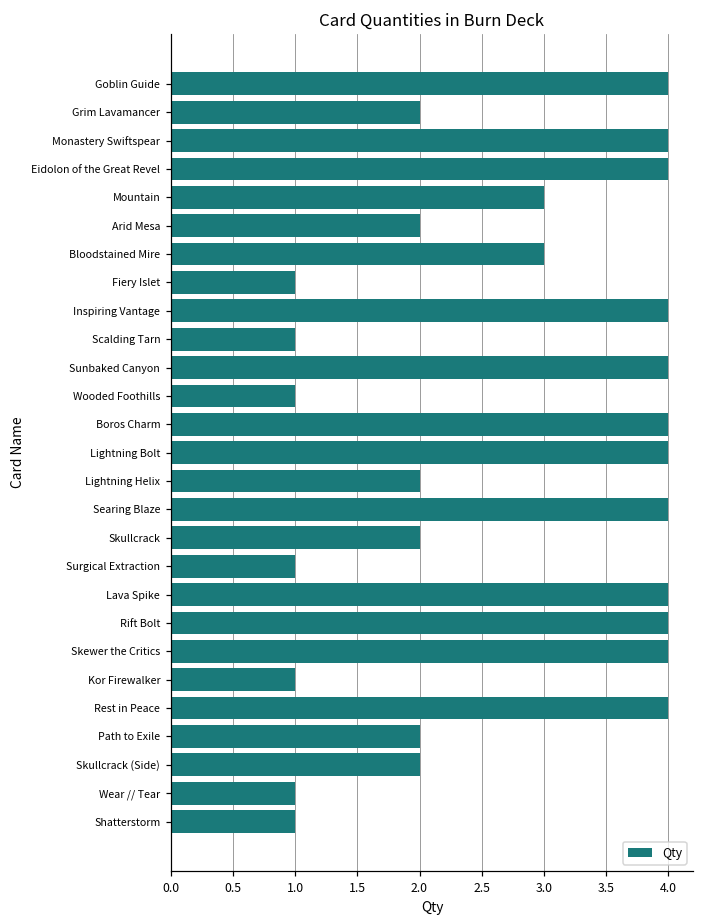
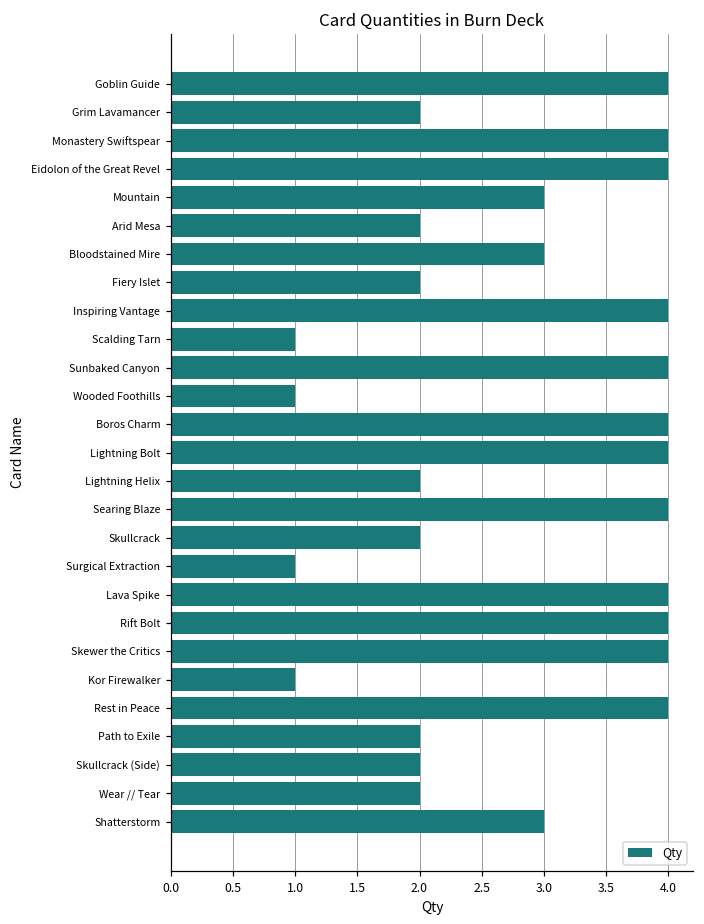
Fiery Islet: 1 -> 2
Wear // Tear: 1 -> 2
Shatterstorm: 1 -> 3
